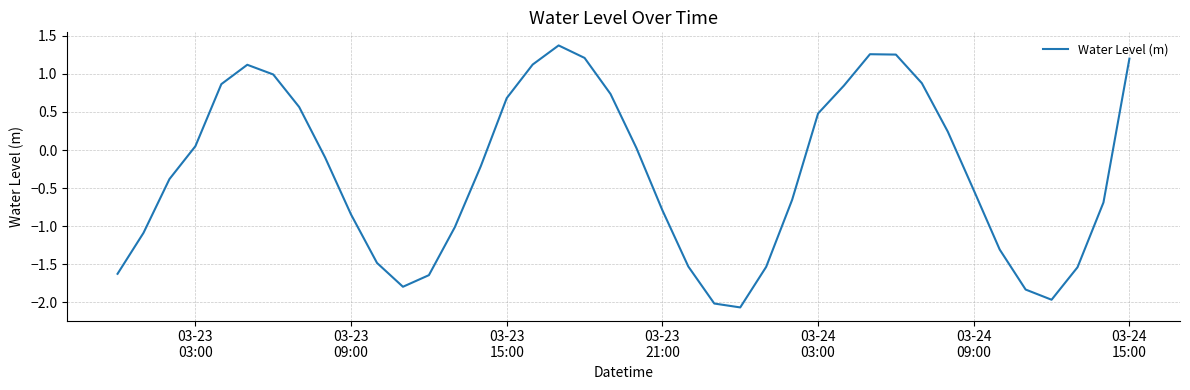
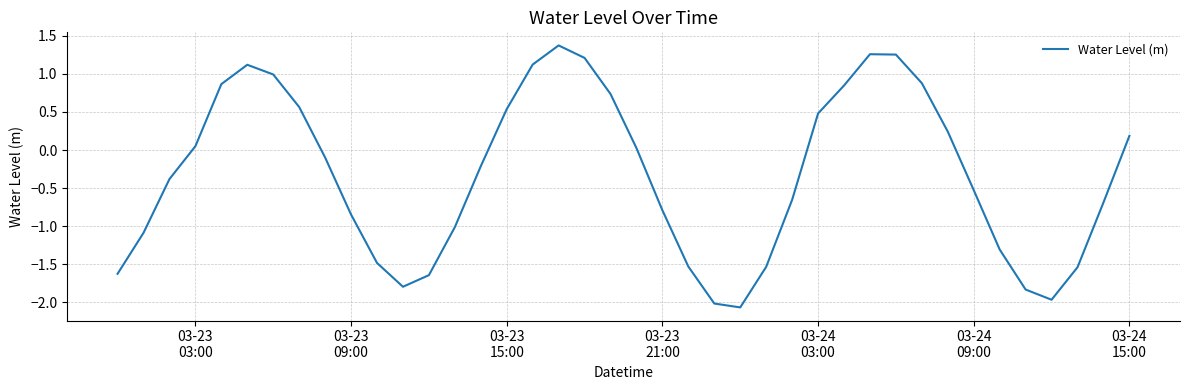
03-23 15:00: 0.7 -> 0.5
03-24 15:00: 1.2 -> 0.2
